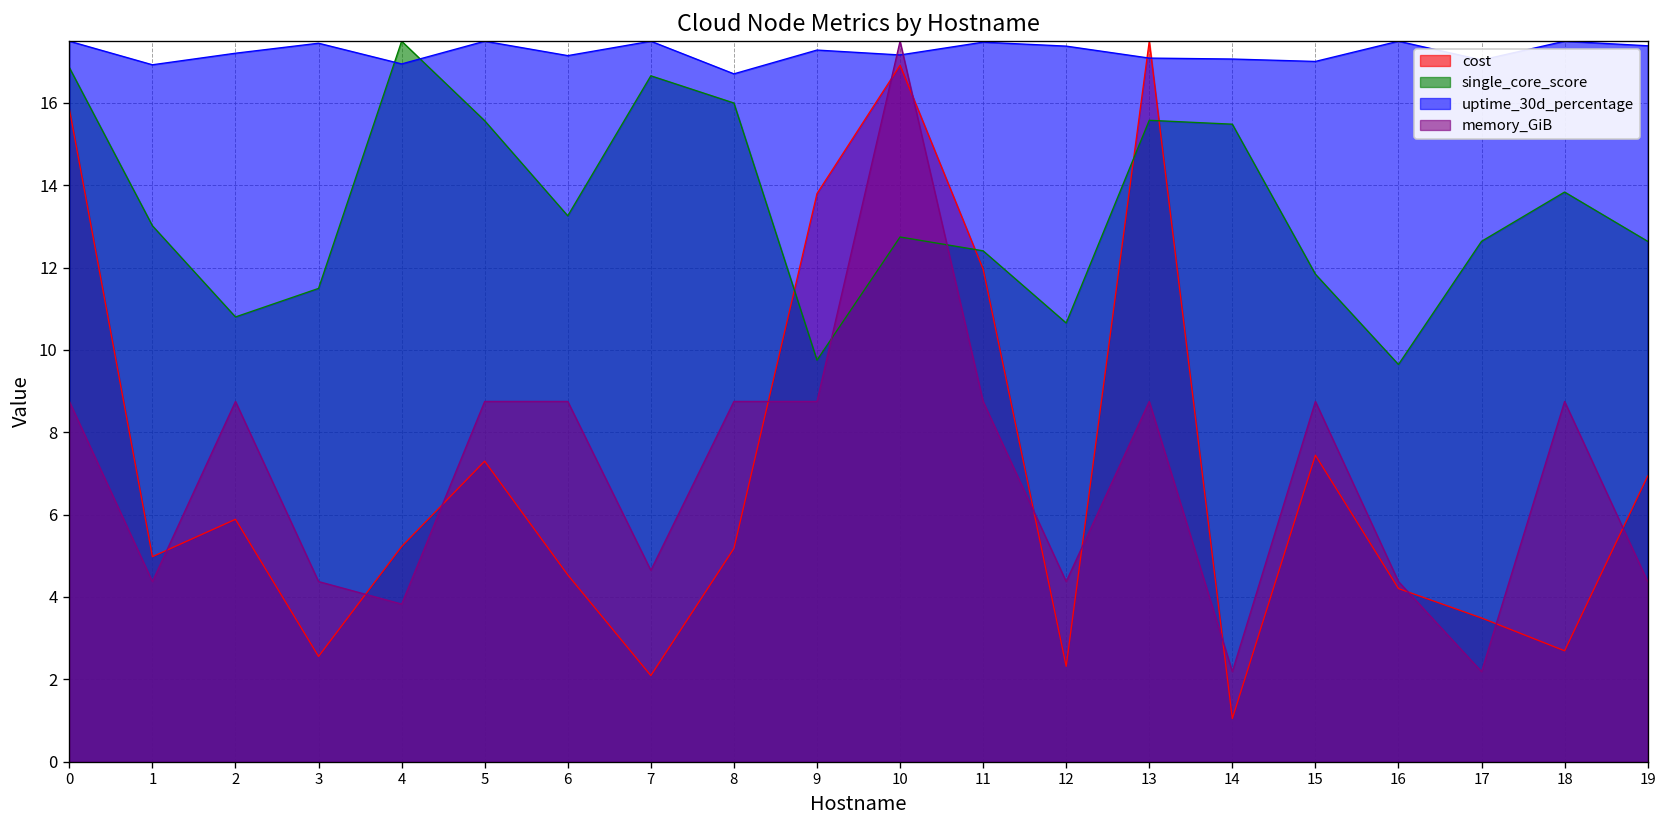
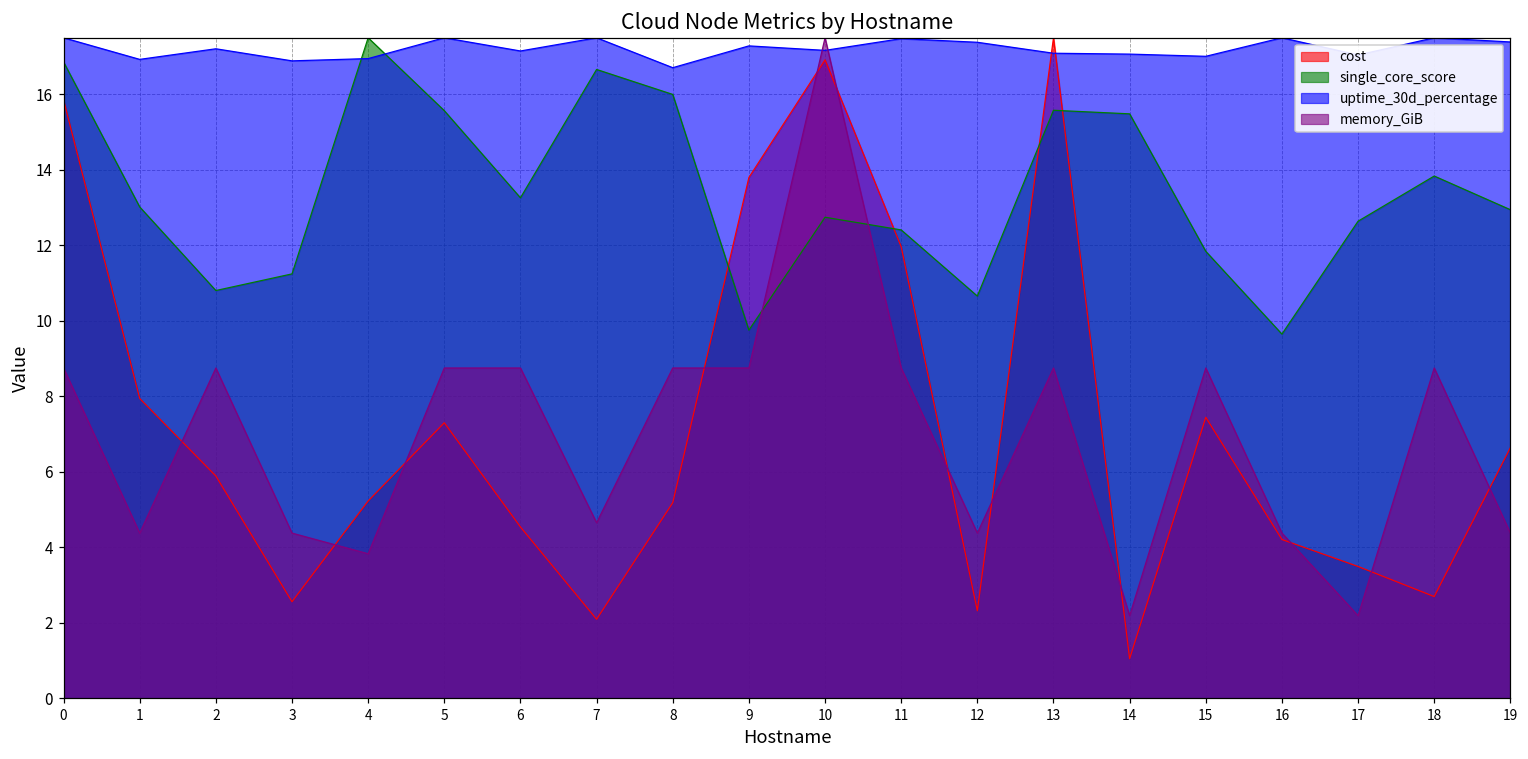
cost, 1: 5.0 -> 7.9
single_core_score, 3: 11.5 -> 11.2
uptime_30d_percentage, 3: 17.5 -> 16.9
cost, 19: 6.9 -> 6.6
single_core_score, 19: 12.6 -> 12.9
